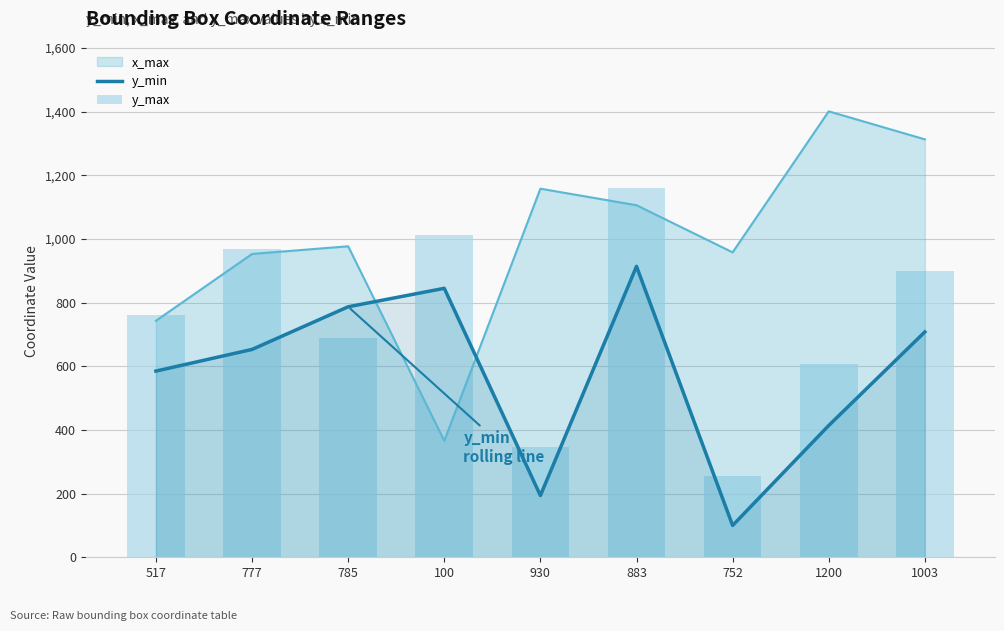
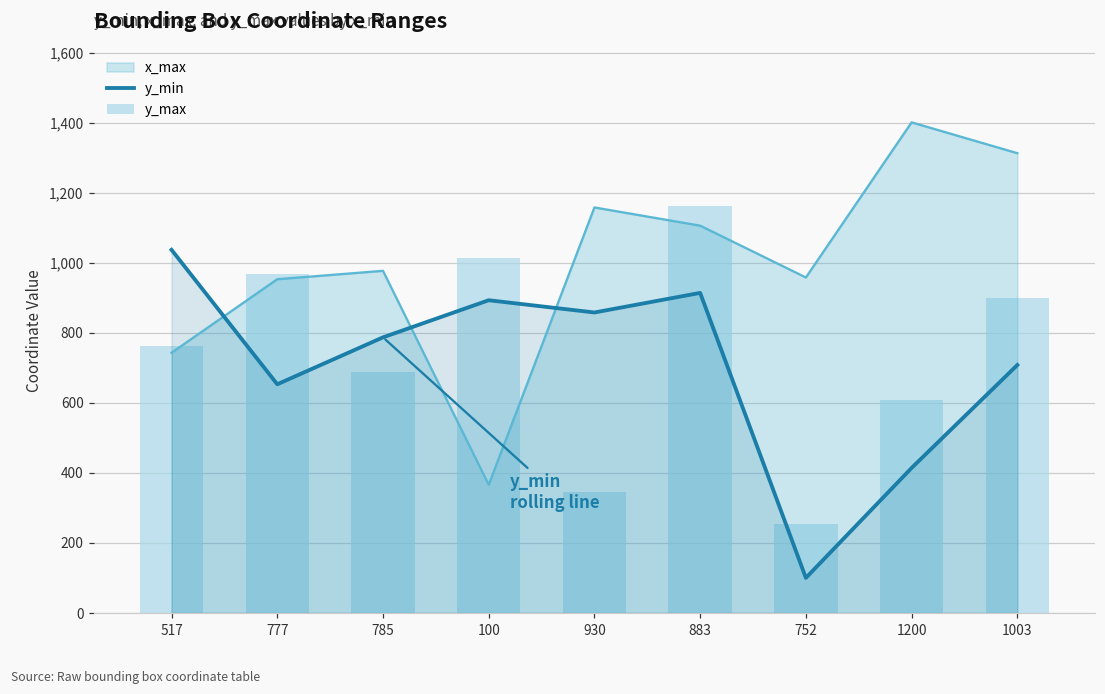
y_min, 517: 590 -> 1,040
y_min, 100: 850 -> 890
y_min, 930: 190 -> 860
